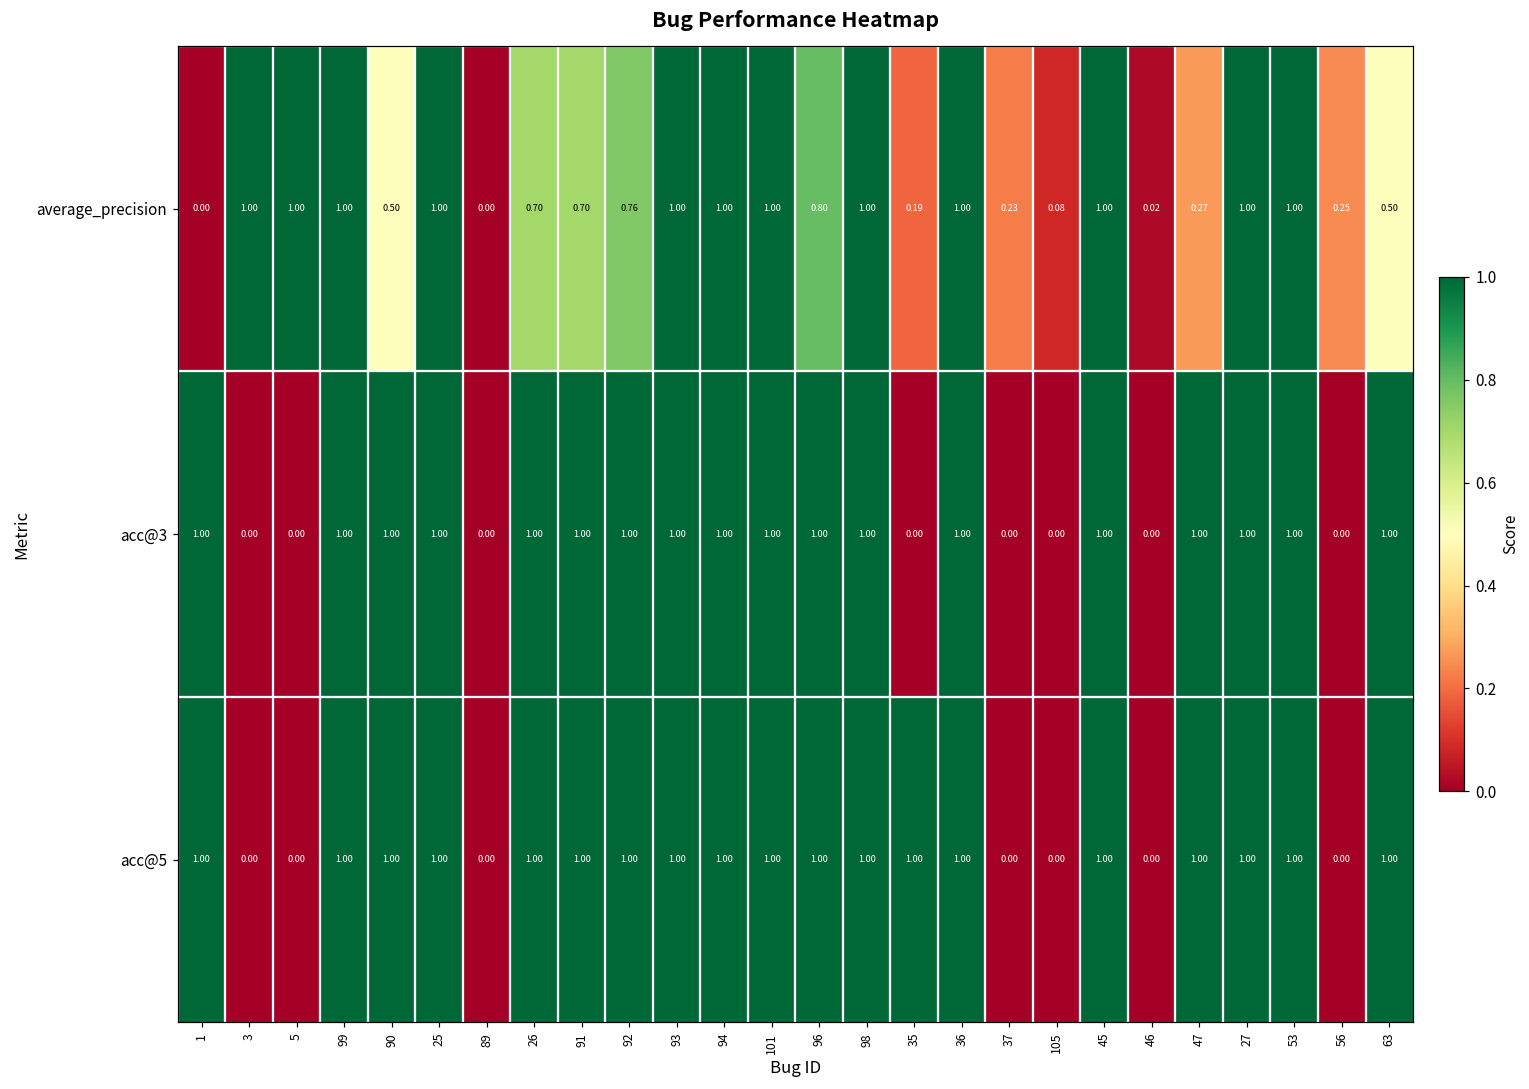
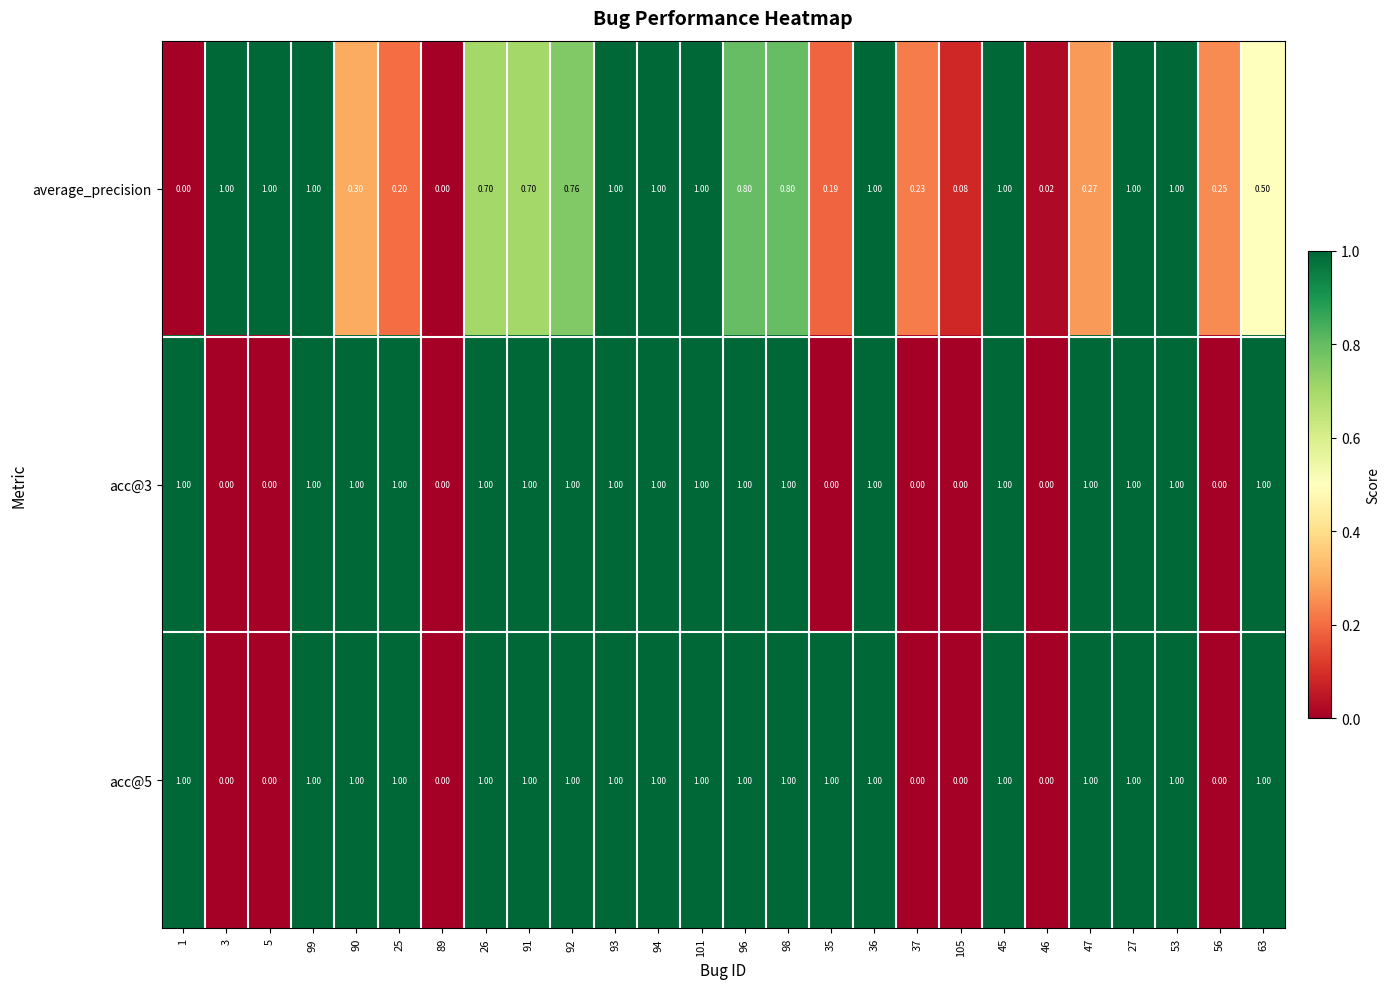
average_precision, 90: 0.50 -> 0.30
average_precision, 25: 1.00 -> 0.20
average_precision, 98: 1.00 -> 0.80
